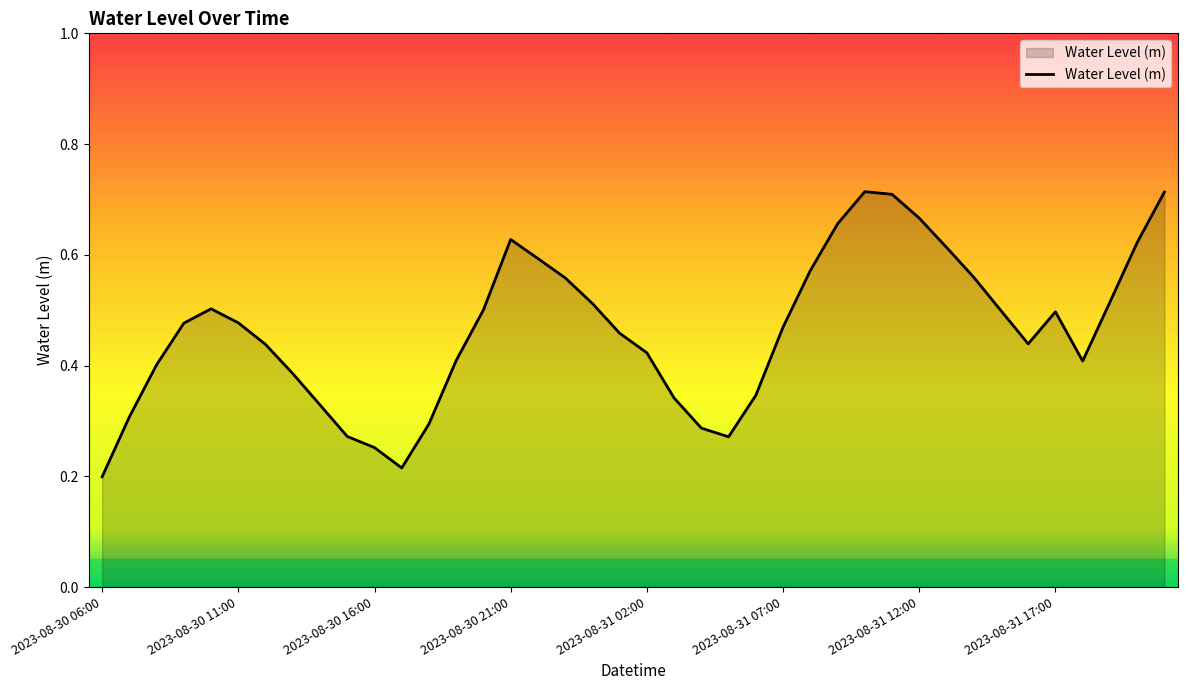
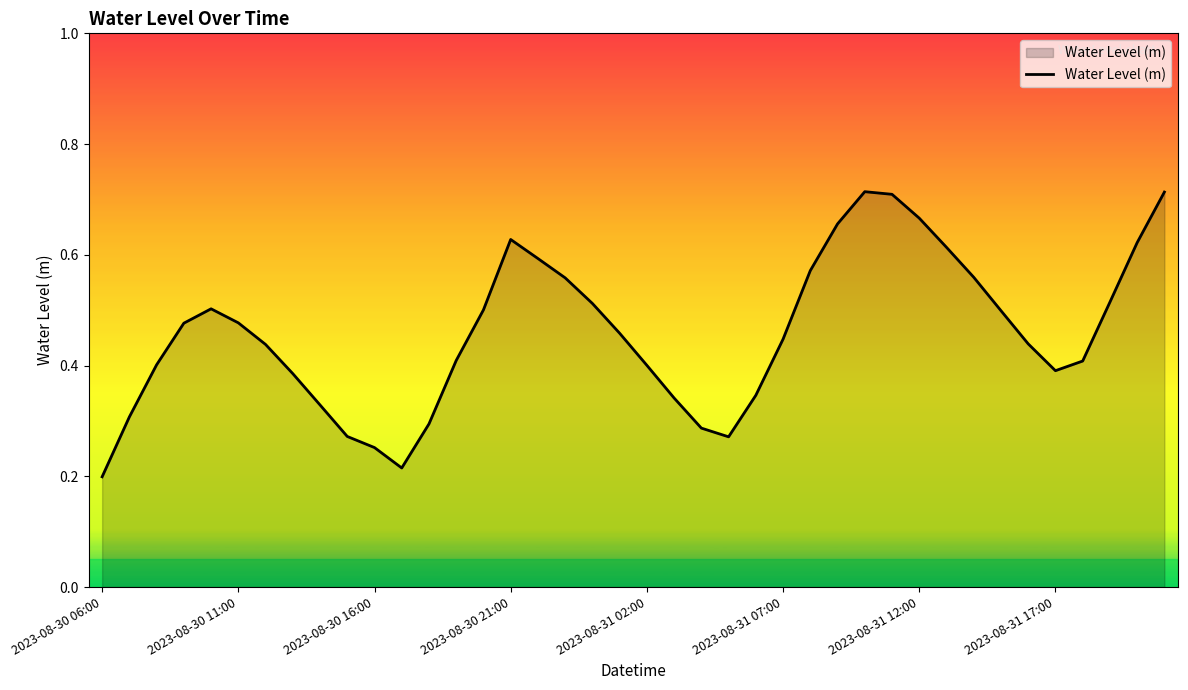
2023-08-31 02:00: 0.42 -> 0.40
2023-08-31 07:00: 0.47 -> 0.45
2023-08-31 17:00: 0.50 -> 0.39
